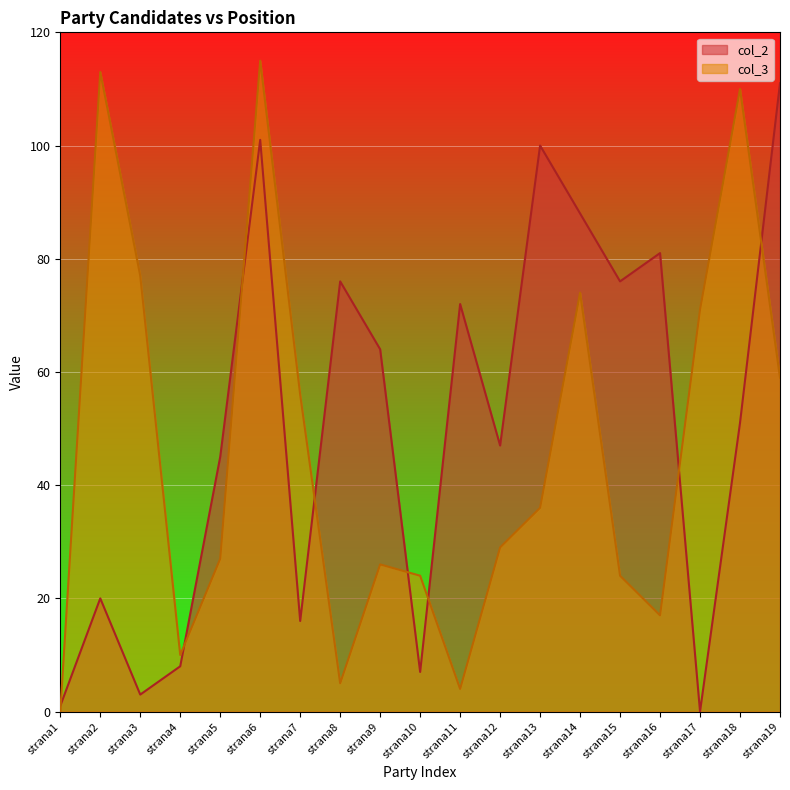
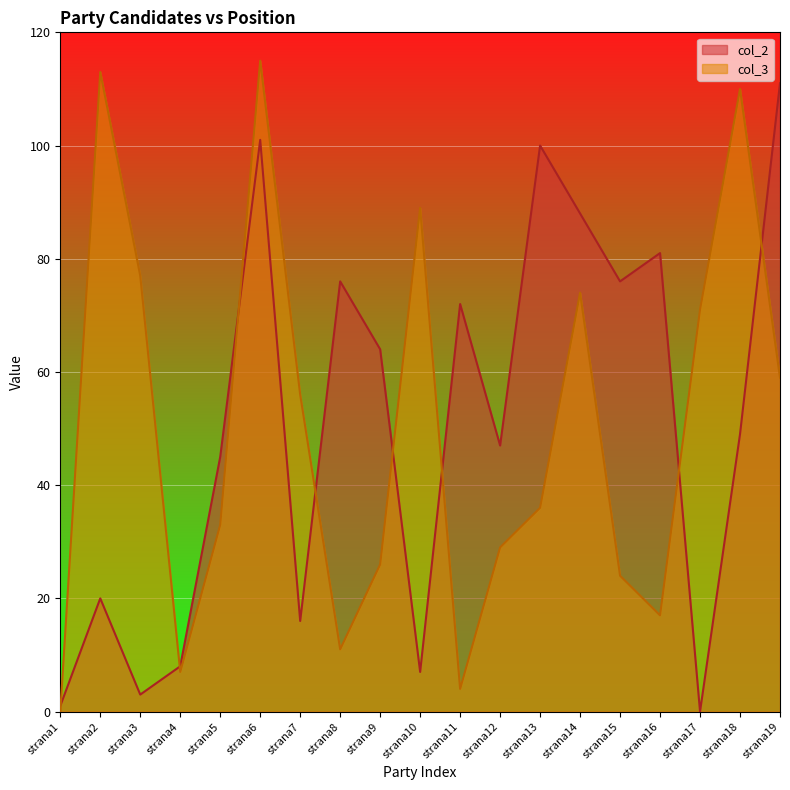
col_3, strana4: 10 -> 7
col_3, strana5: 27 -> 33
col_3, strana8: 5 -> 11
col_3, strana10: 24 -> 89
col_2, strana18: 51 -> 49
